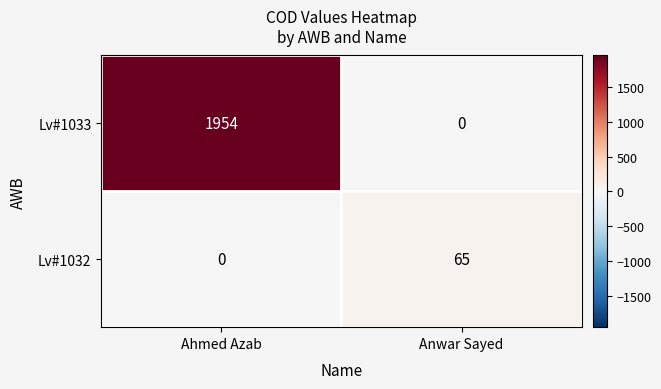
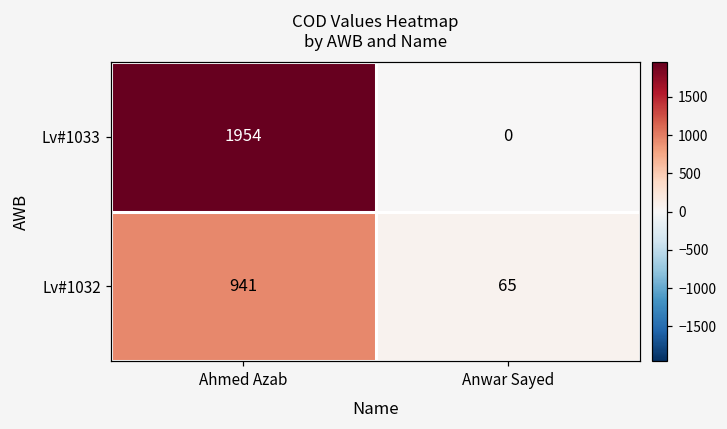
Lv#1032, Ahmed Azab: 0 -> 941
